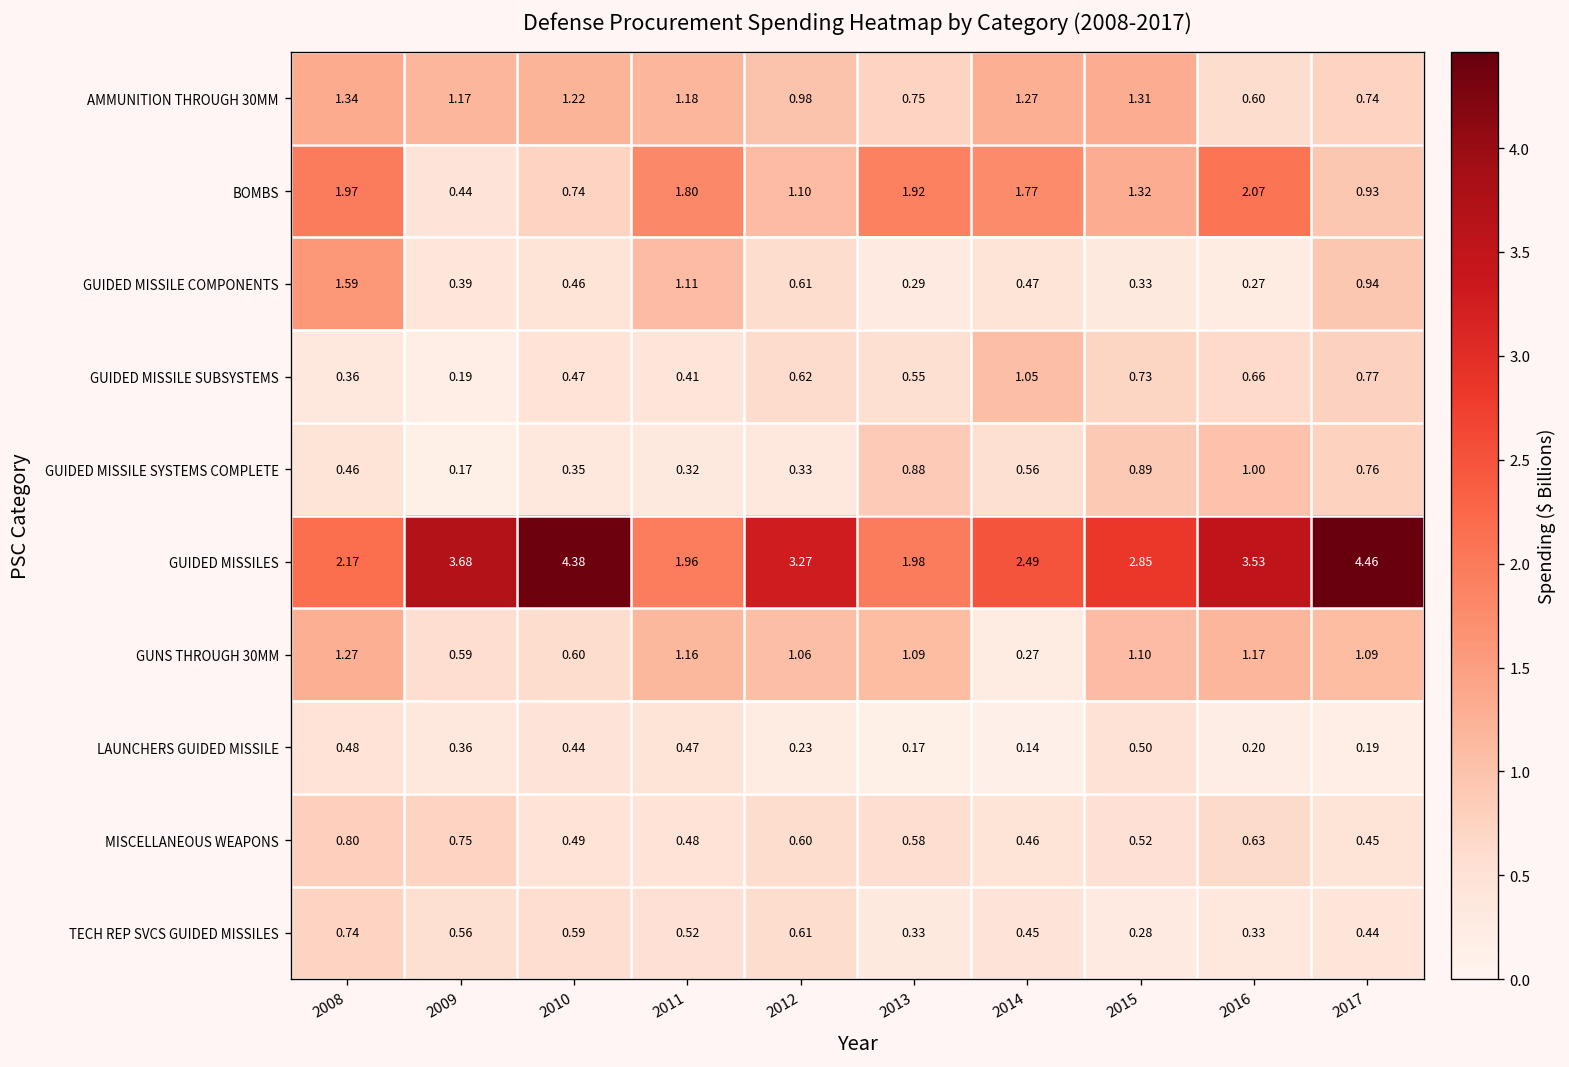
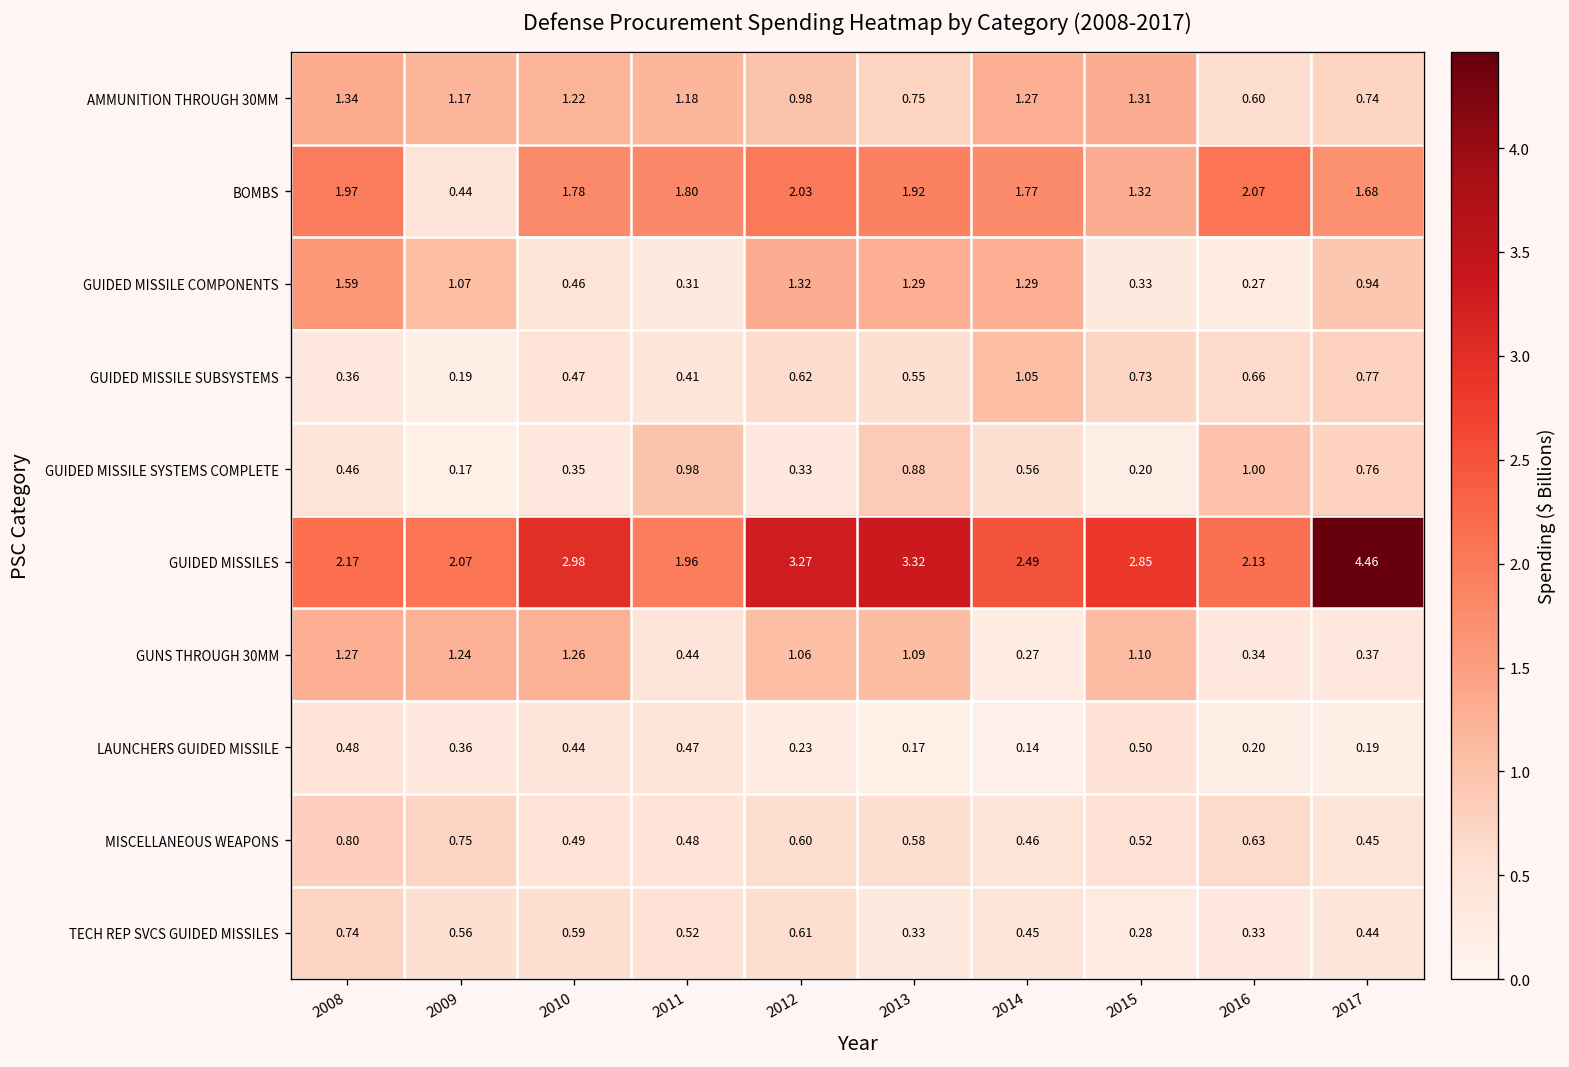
BOMBS, 2010: 0.74 -> 1.78
BOMBS, 2012: 1.10 -> 2.03
BOMBS, 2017: 0.93 -> 1.68
GUIDED MISSILE COMPONENTS, 2009: 0.39 -> 1.07
GUIDED MISSILE COMPONENTS, 2011: 1.11 -> 0.31
GUIDED MISSILE COMPONENTS, 2012: 0.61 -> 1.32
GUIDED MISSILE COMPONENTS, 2013: 0.29 -> 1.29
GUIDED MISSILE COMPONENTS, 2014: 0.47 -> 1.29
GUIDED MISSILE SYSTEMS COMPLETE, 2011: 0.32 -> 0.98
GUIDED MISSILE SYSTEMS COMPLETE, 2015: 0.89 -> 0.20
GUIDED MISSILES, 2009: 3.68 -> 2.07
GUIDED MISSILES, 2010: 4.38 -> 2.98
GUIDED MISSILES, 2013: 1.98 -> 3.32
GUIDED MISSILES, 2016: 3.53 -> 2.13
GUNS THROUGH 30MM, 2009: 0.59 -> 1.24
GUNS THROUGH 30MM, 2010: 0.60 -> 1.26
GUNS THROUGH 30MM, 2011: 1.16 -> 0.44
GUNS THROUGH 30MM, 2016: 1.17 -> 0.34
GUNS THROUGH 30MM, 2017: 1.09 -> 0.37
